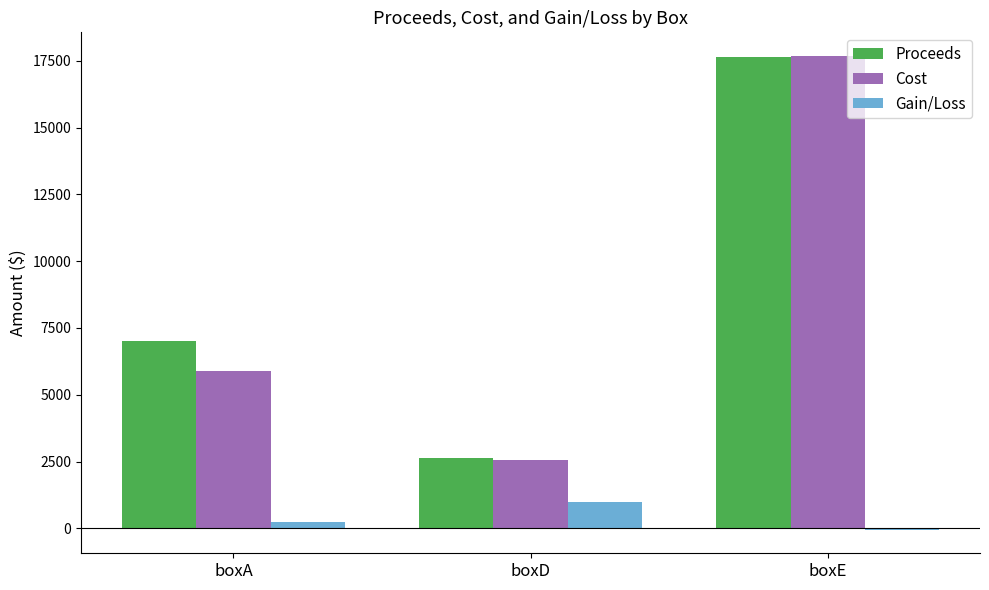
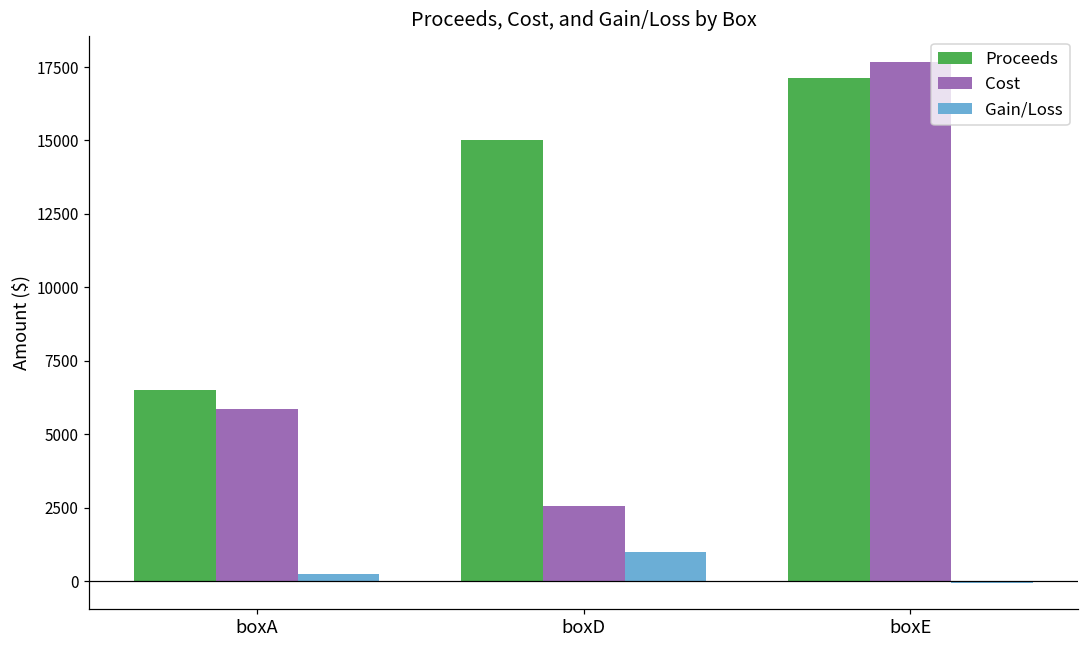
Proceeds, boxA: 7000 -> 6500
Proceeds, boxD: 2600 -> 15000
Proceeds, boxE: 17600 -> 17100
